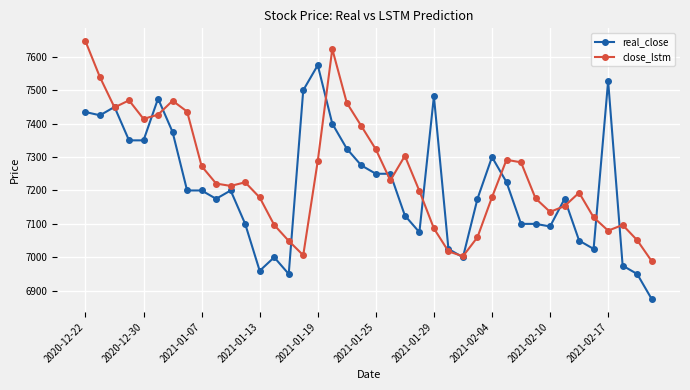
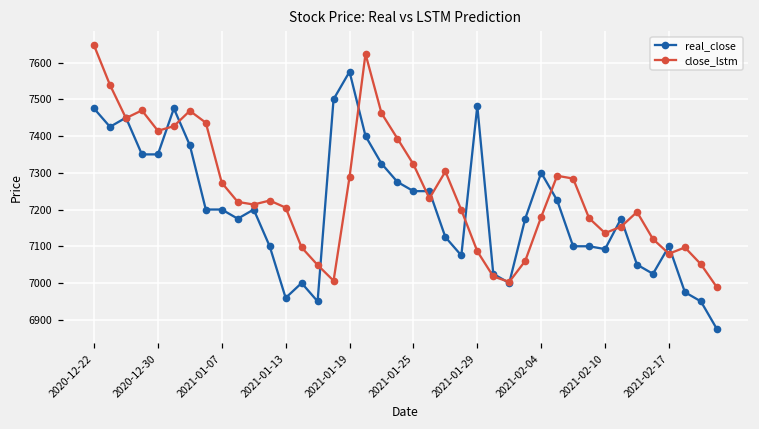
real_close, 2020-12-22: 7430 -> 7480
close_lstm, 2021-01-13: 7180 -> 7210
real_close, 2021-02-17: 7530 -> 7100
